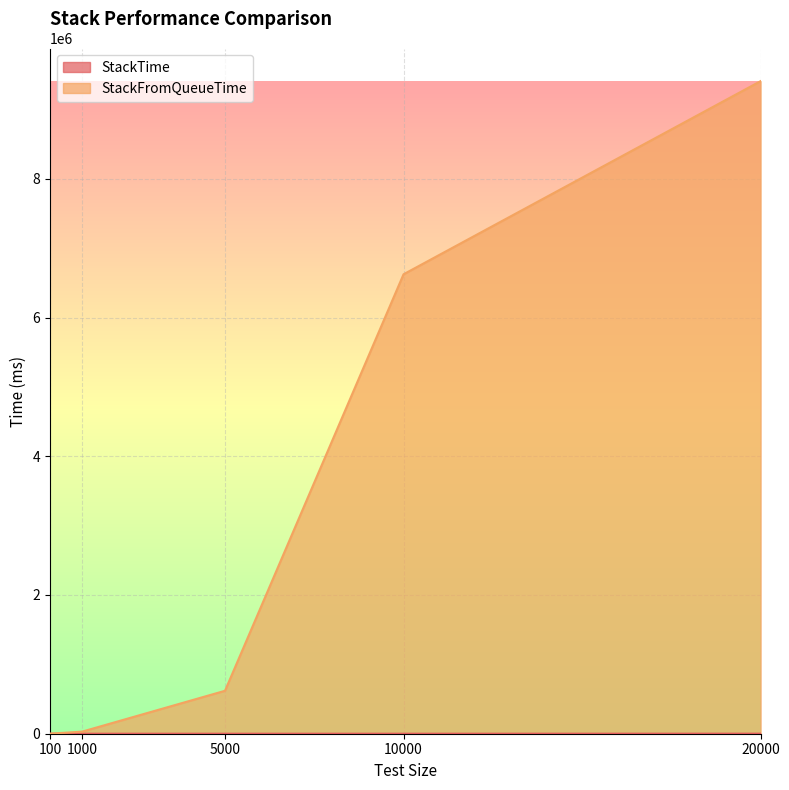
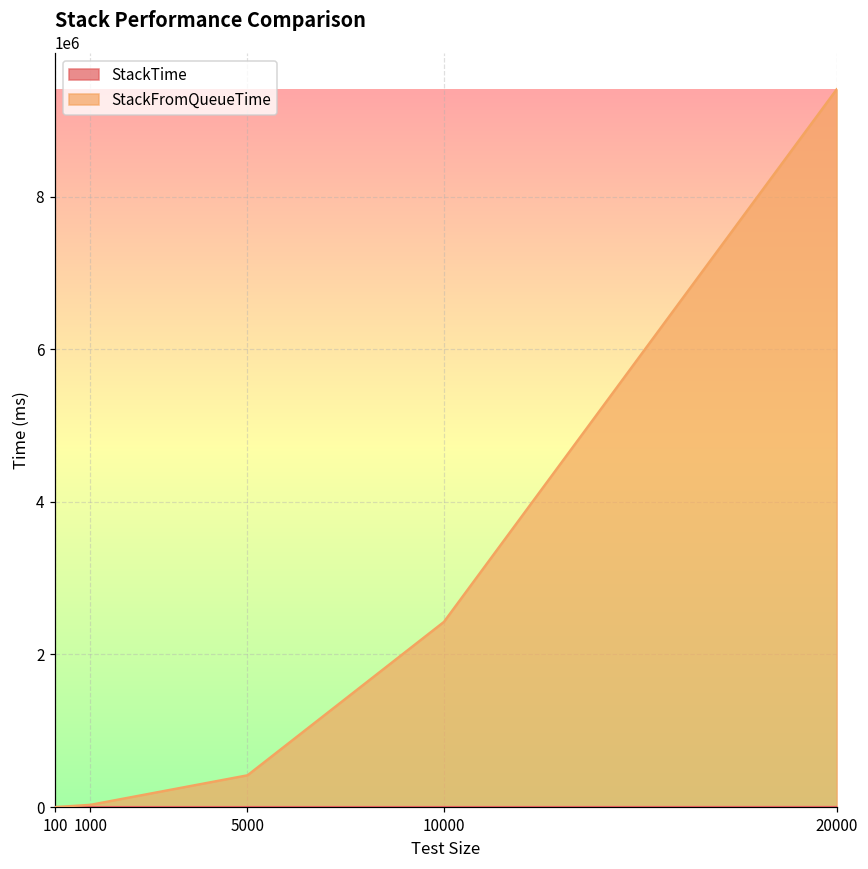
StackFromQueueTime, 5000: 600000 -> 400000
StackFromQueueTime, 10000: 6600000 -> 2400000
